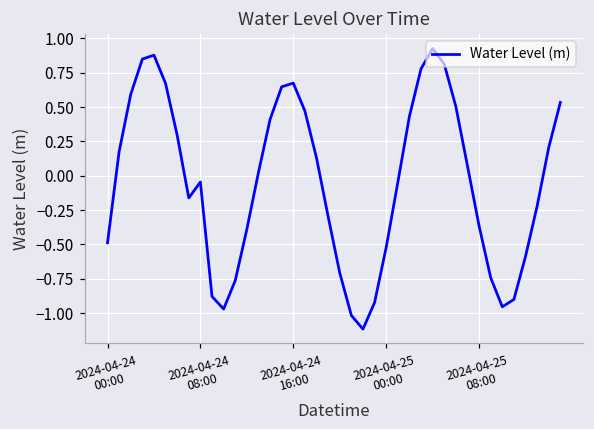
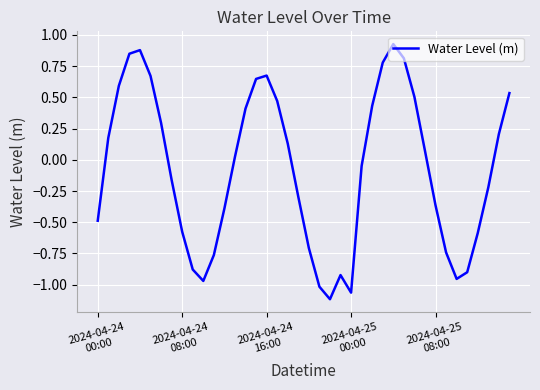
2024-04-24 08:00: -0.05 -> -0.58
2024-04-25 00:00: -0.52 -> -1.06
